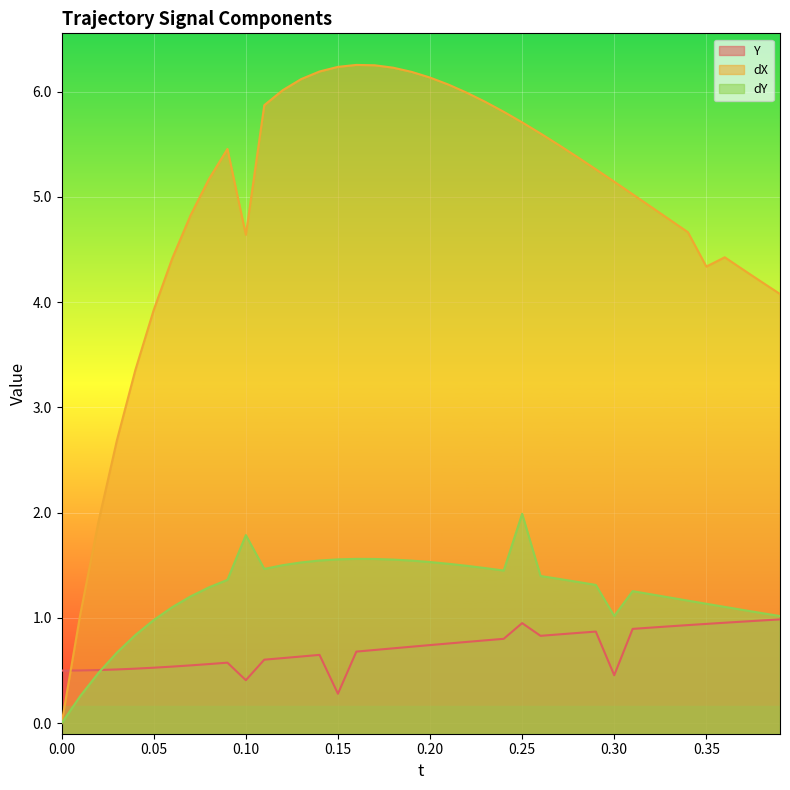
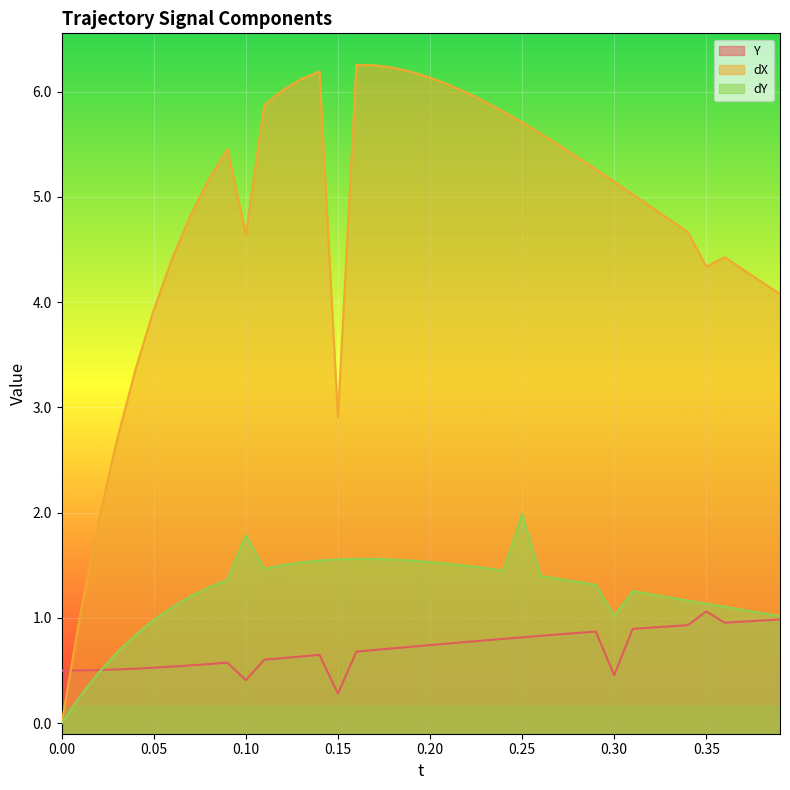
dX, 0.15: 6.23 -> 2.91
Y, 0.25: 0.95 -> 0.82
Y, 0.35: 0.94 -> 1.06
